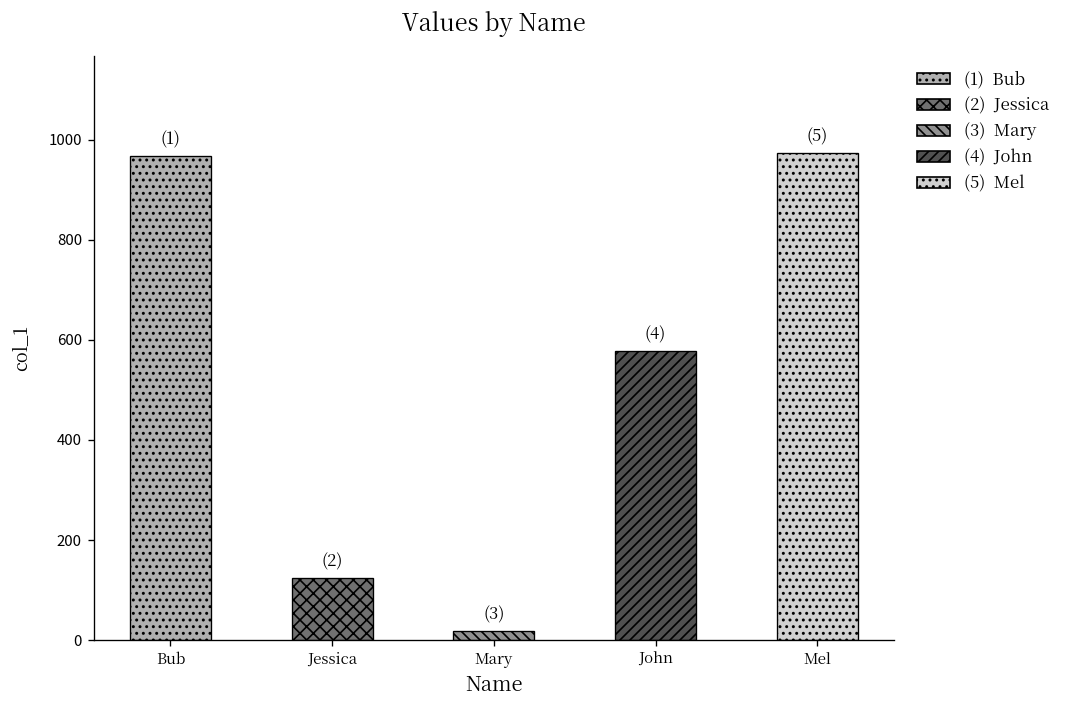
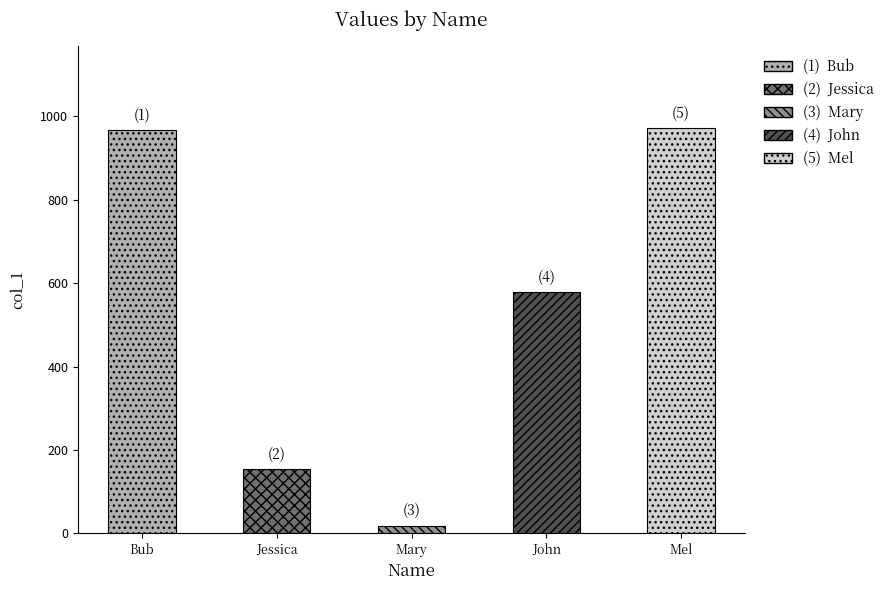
Jessica: 120 -> 160
